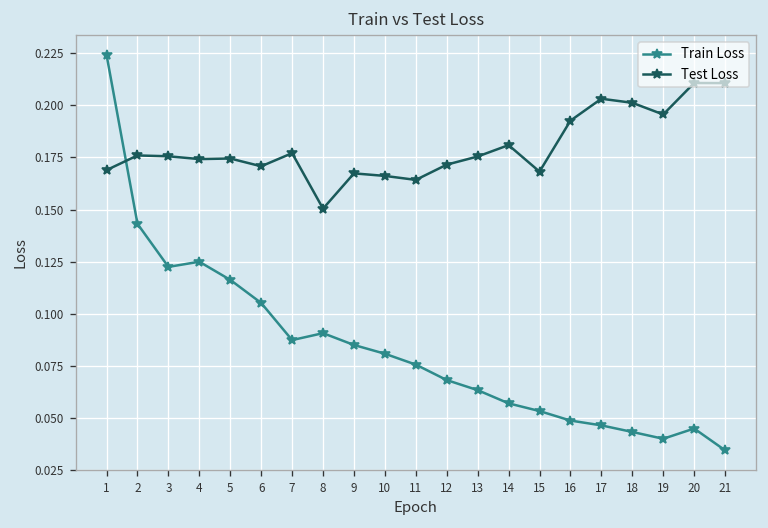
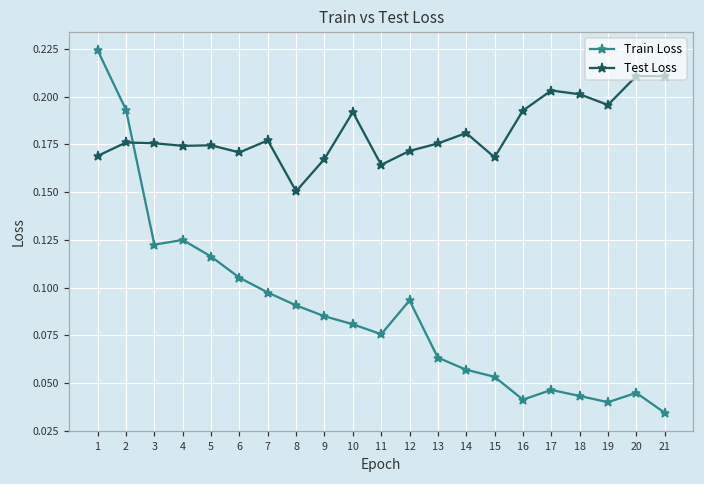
Train Loss, 2: 0.143 -> 0.193
Train Loss, 7: 0.087 -> 0.097
Test Loss, 10: 0.166 -> 0.192
Train Loss, 12: 0.068 -> 0.093
Train Loss, 16: 0.049 -> 0.041
